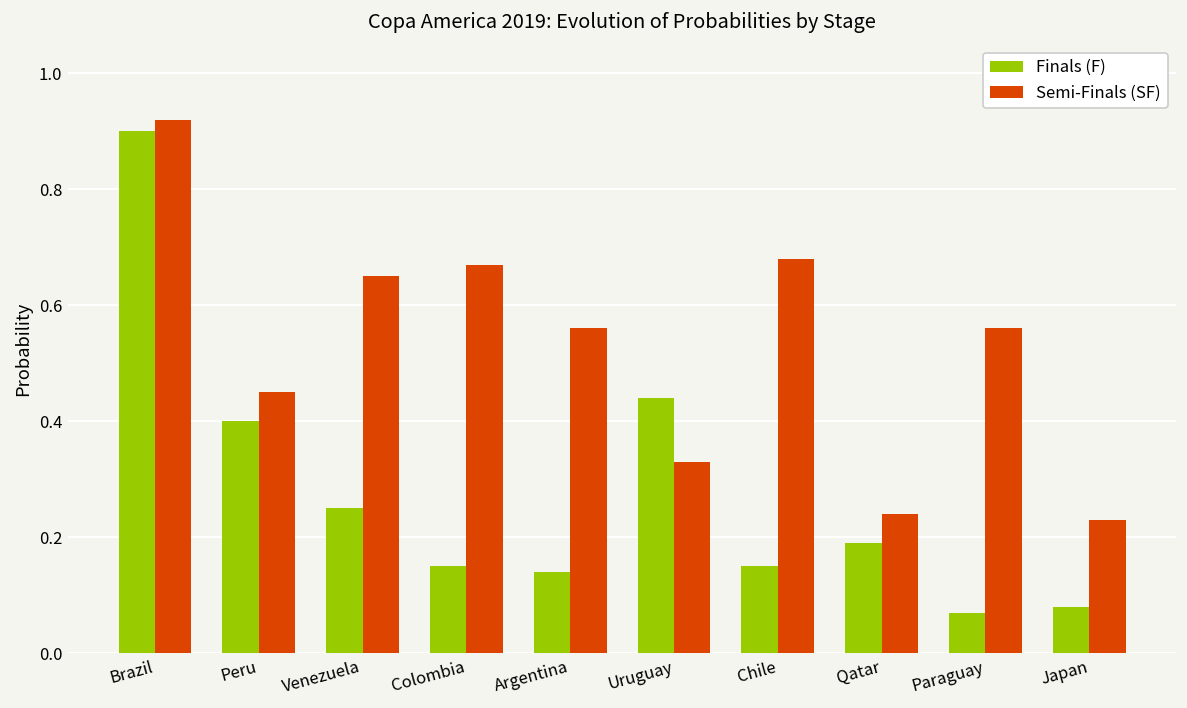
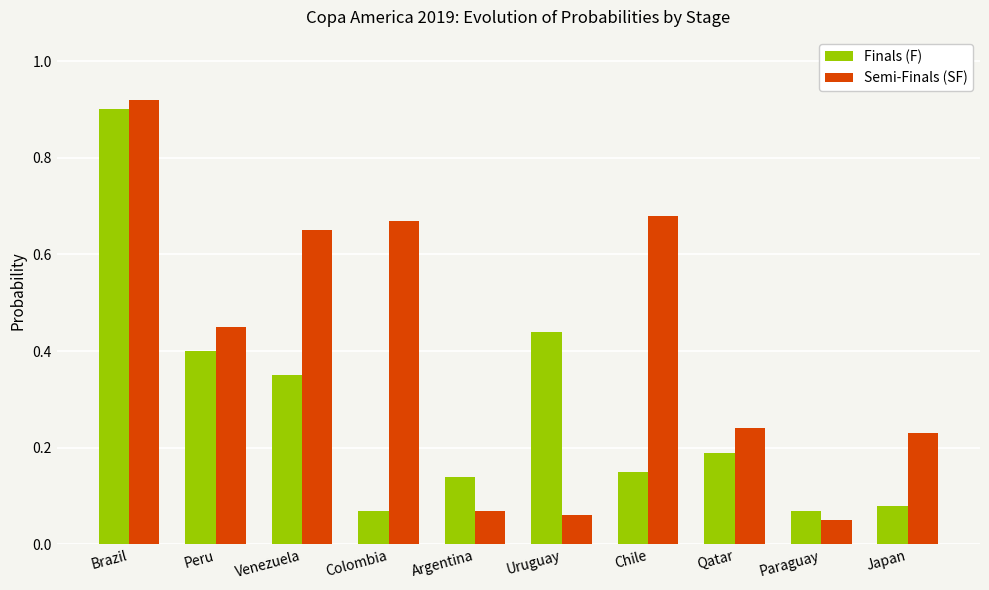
Finals (F), Venezuela: 0.25 -> 0.35
Finals (F), Colombia: 0.15 -> 0.07
Semi-Finals (SF), Argentina: 0.56 -> 0.07
Semi-Finals (SF), Uruguay: 0.33 -> 0.06
Semi-Finals (SF), Paraguay: 0.56 -> 0.05
